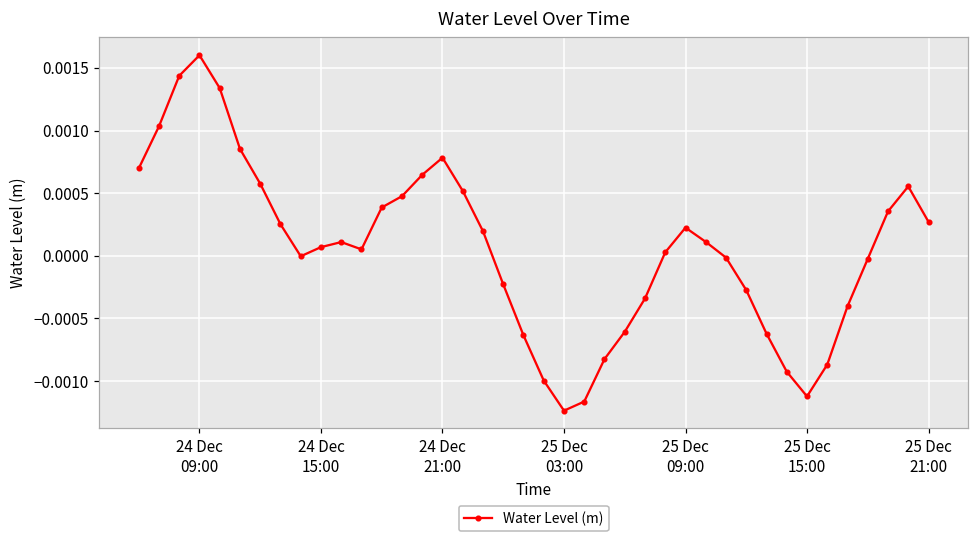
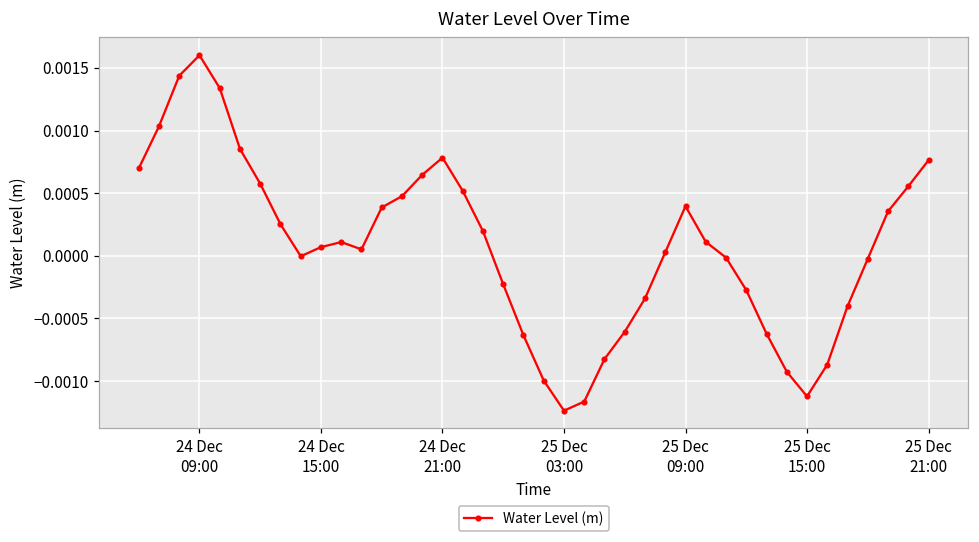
25 Dec 09:00: 0.00022 -> 0.00040
25 Dec 21:00: 0.00027 -> 0.00076
